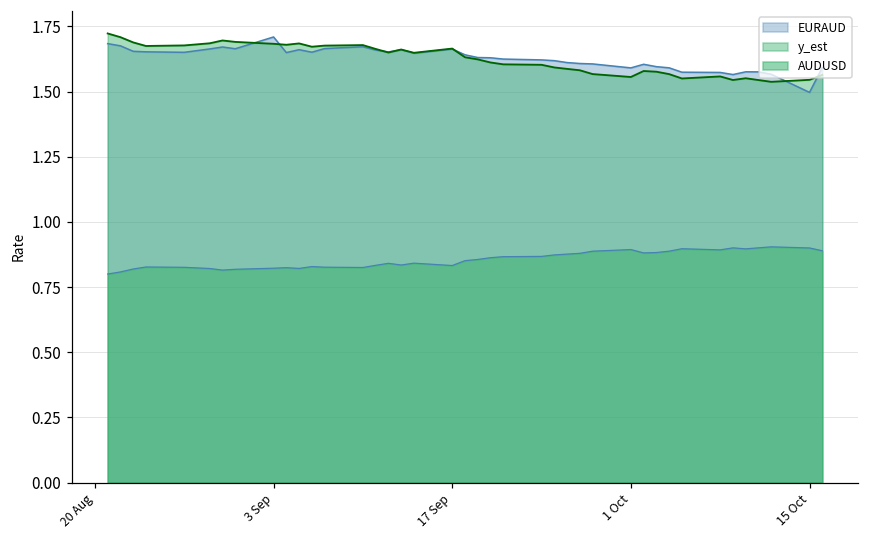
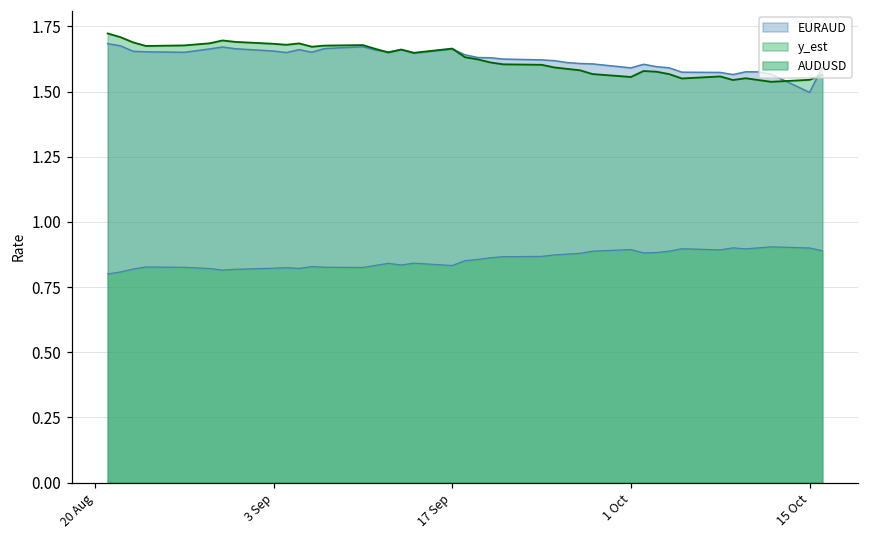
EURAUD, 3 Sep: 1.71 -> 1.66
